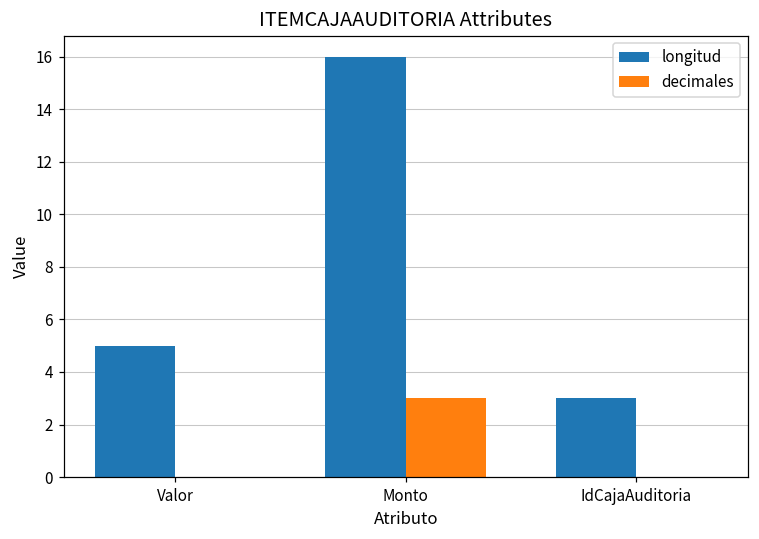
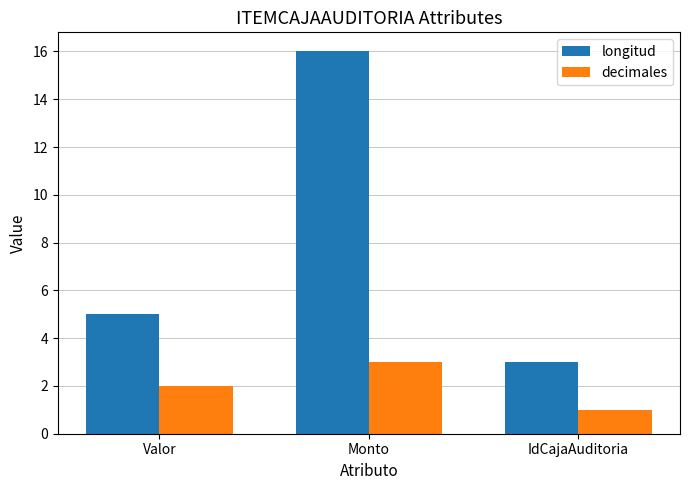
decimales, Valor: 0 -> 2
decimales, IdCajaAuditoria: 0 -> 1
